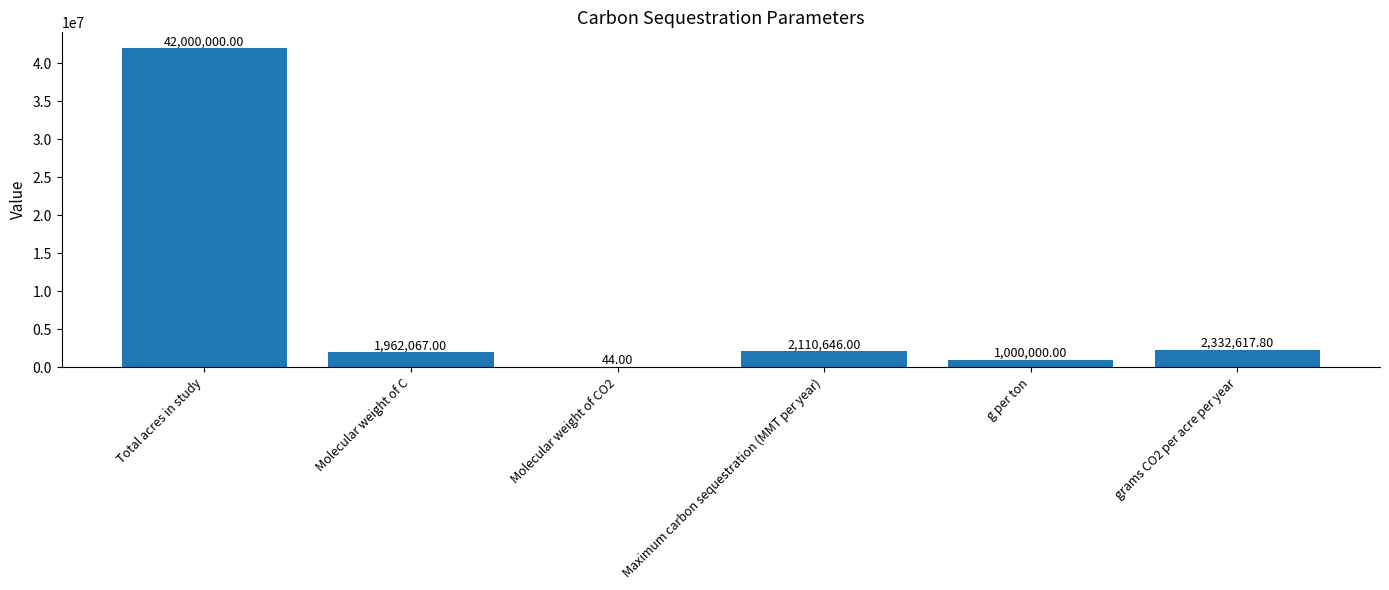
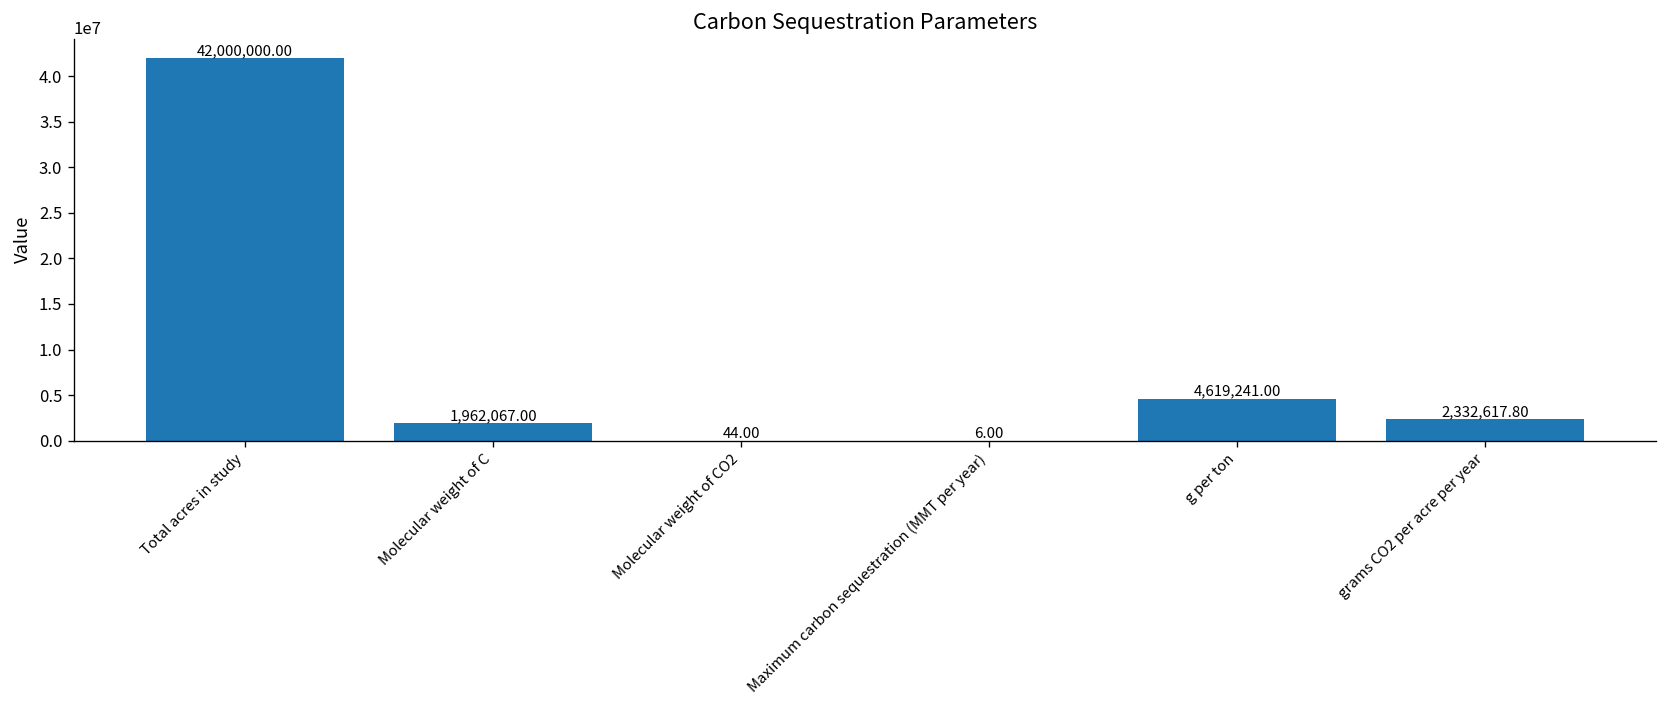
Maximum carbon sequestration (MMT per year): 2,110,646.00 -> 6.00
g per ton: 1,000,000.00 -> 4,619,241.00
